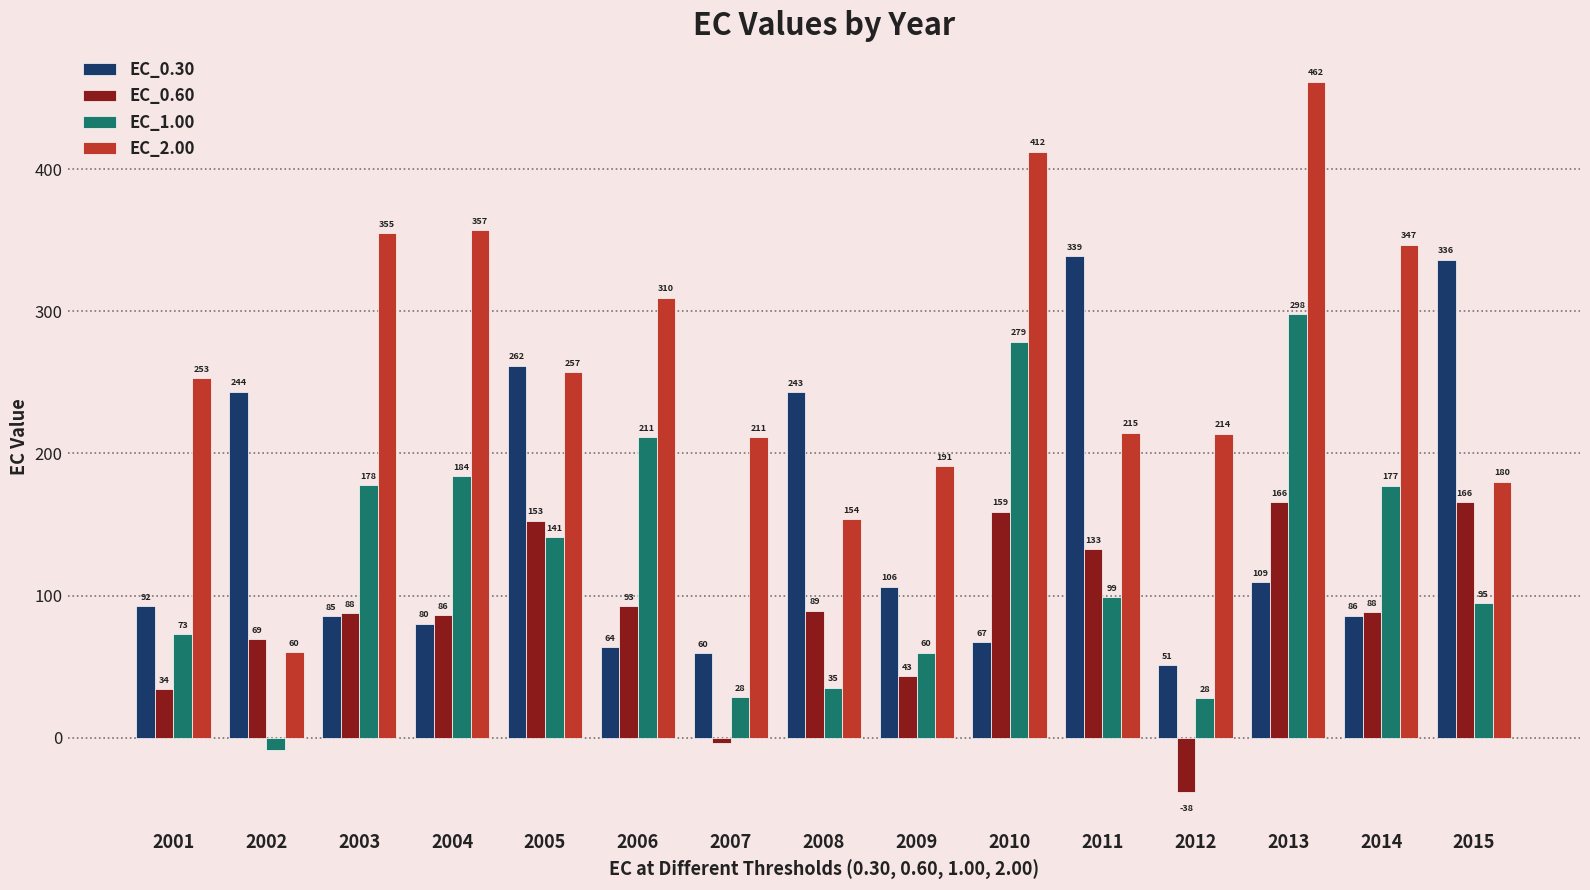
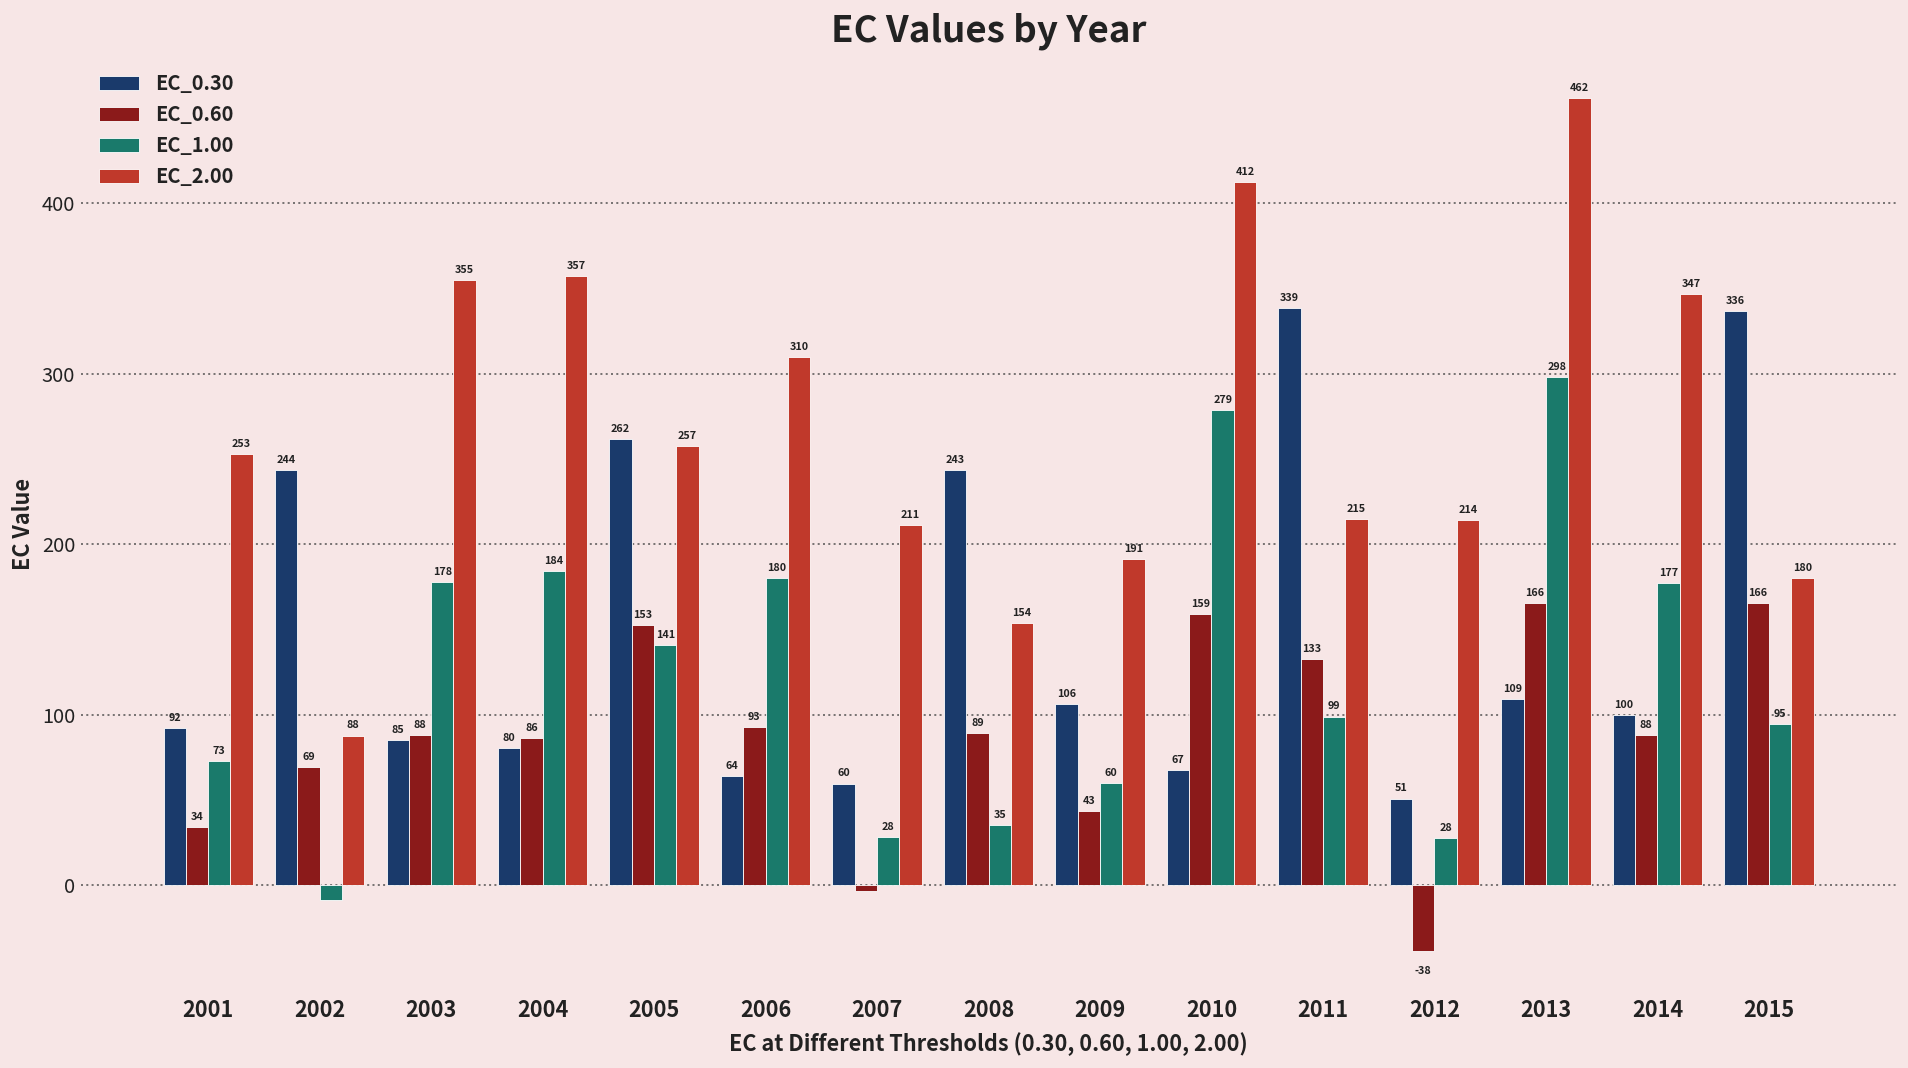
EC_2.00, 2002: 60 -> 88
EC_1.00, 2006: 211 -> 180
EC_0.30, 2014: 86 -> 100
